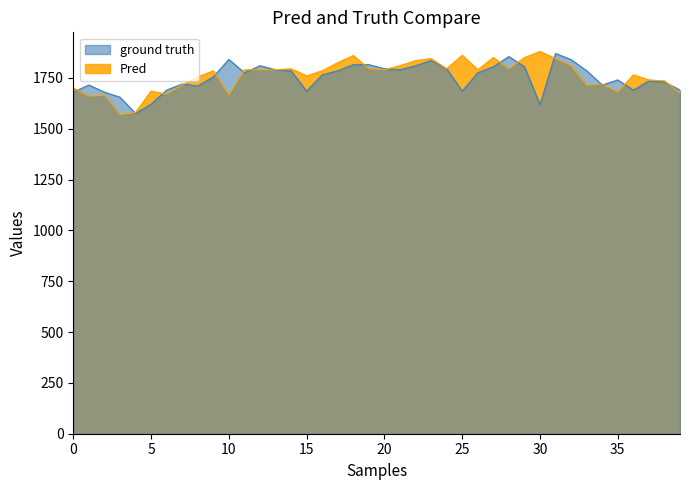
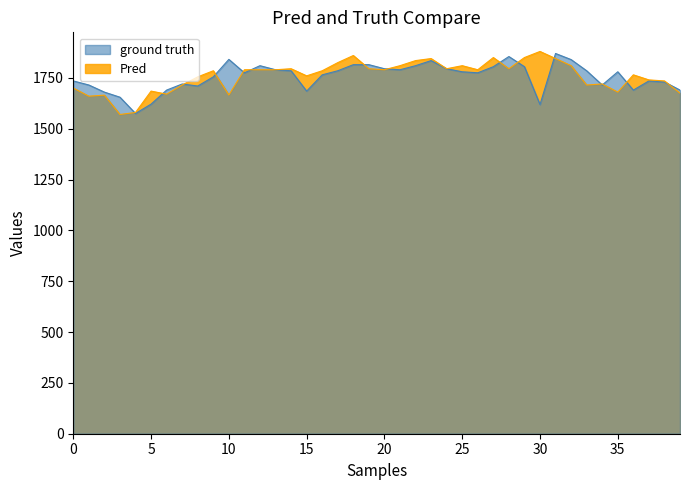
ground truth, 0: 1680 -> 1740
Pred, 25: 1860 -> 1810
ground truth, 25: 1690 -> 1780
ground truth, 35: 1740 -> 1780
